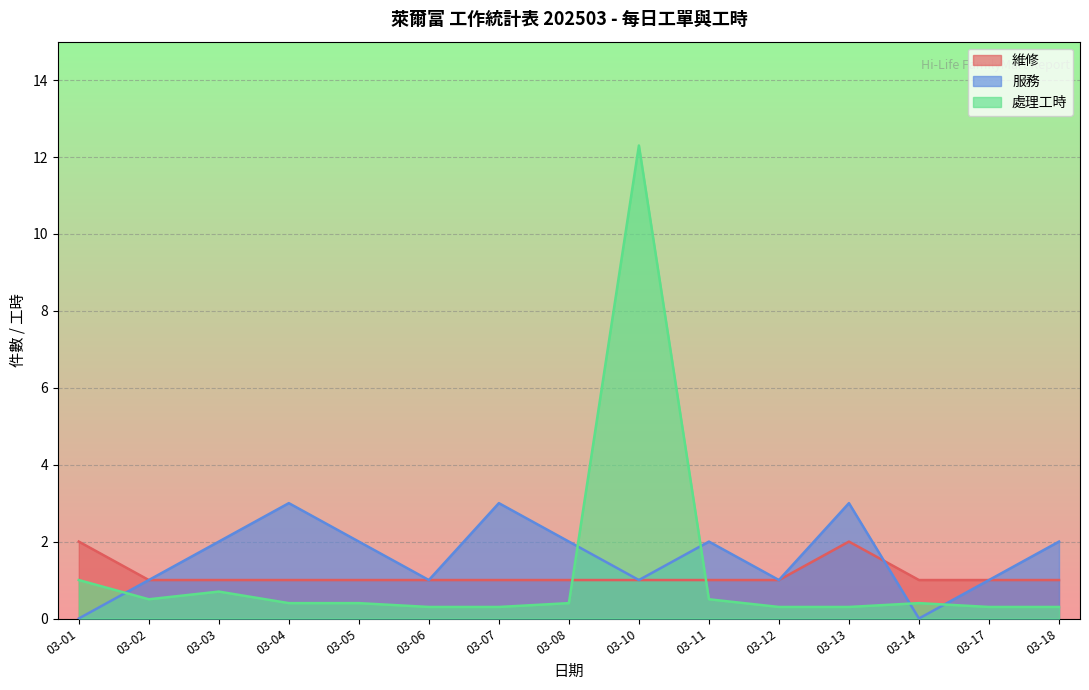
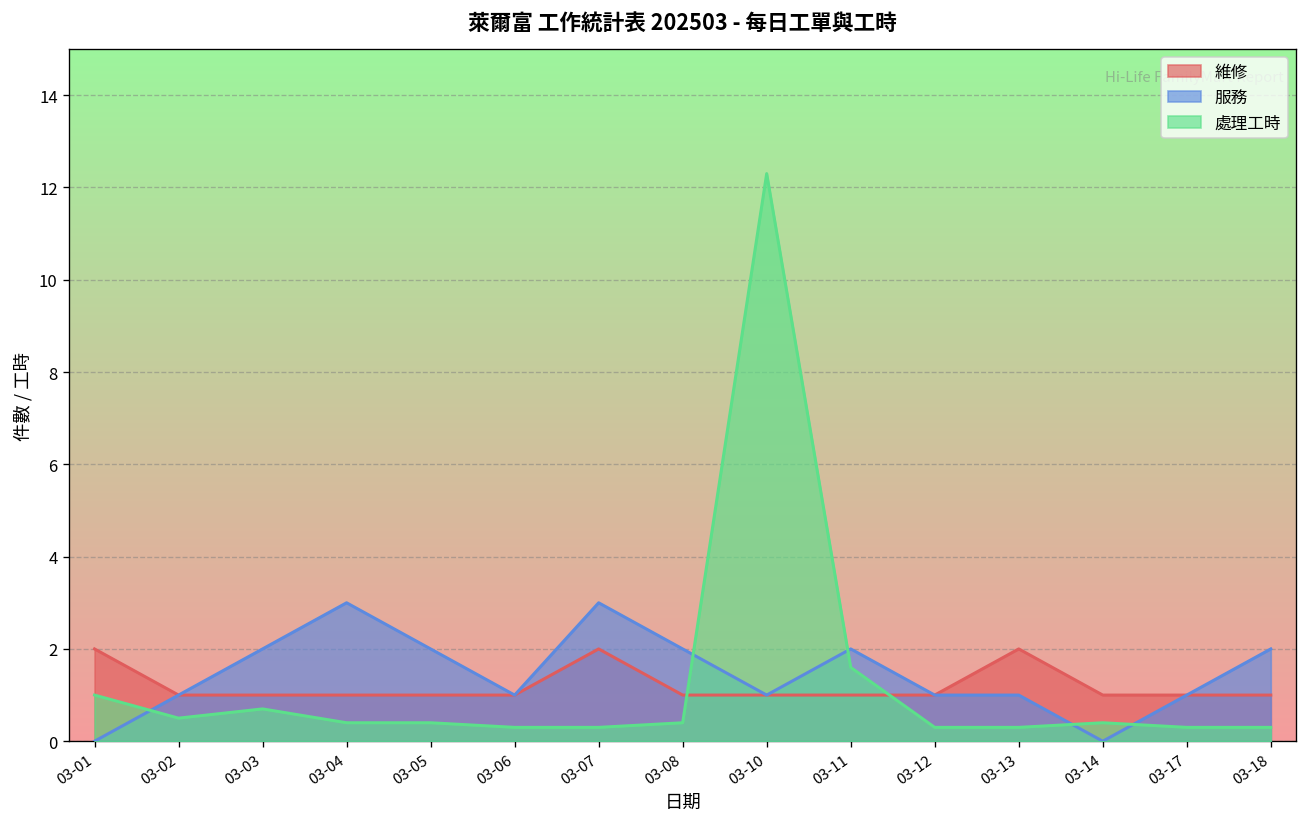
維修, 03-07: 1 -> 2
處理工時, 03-11: 0.5 -> 1.6
服務, 03-13: 3 -> 1
